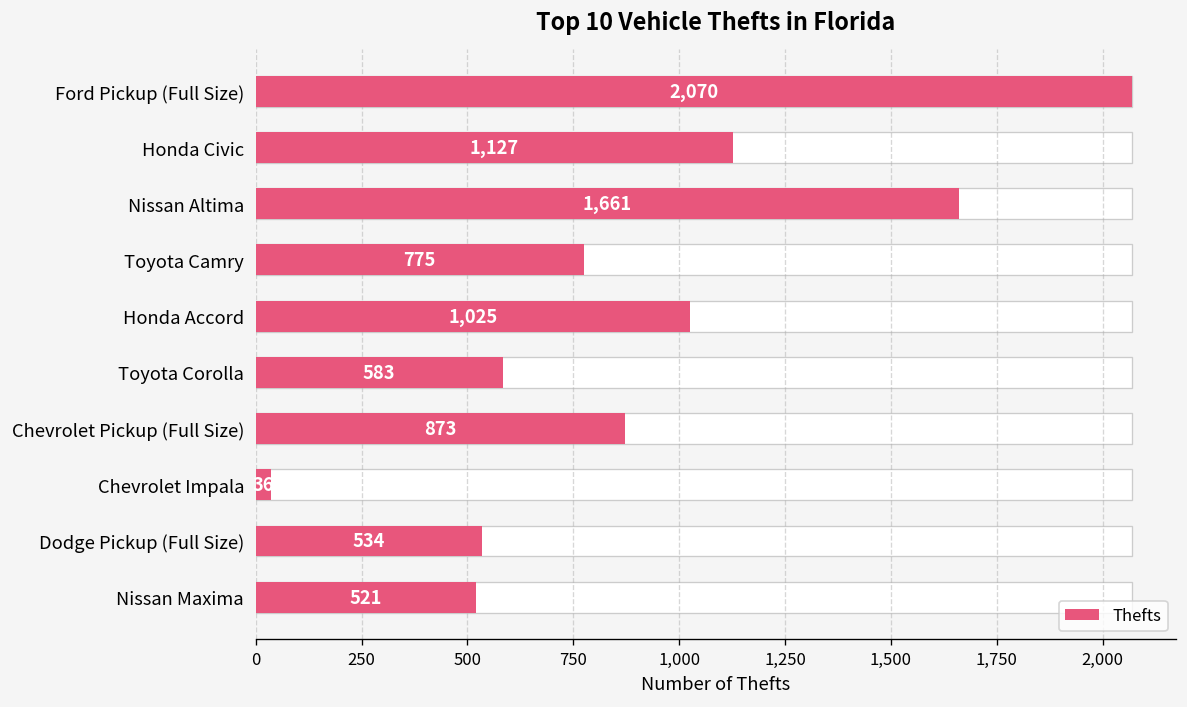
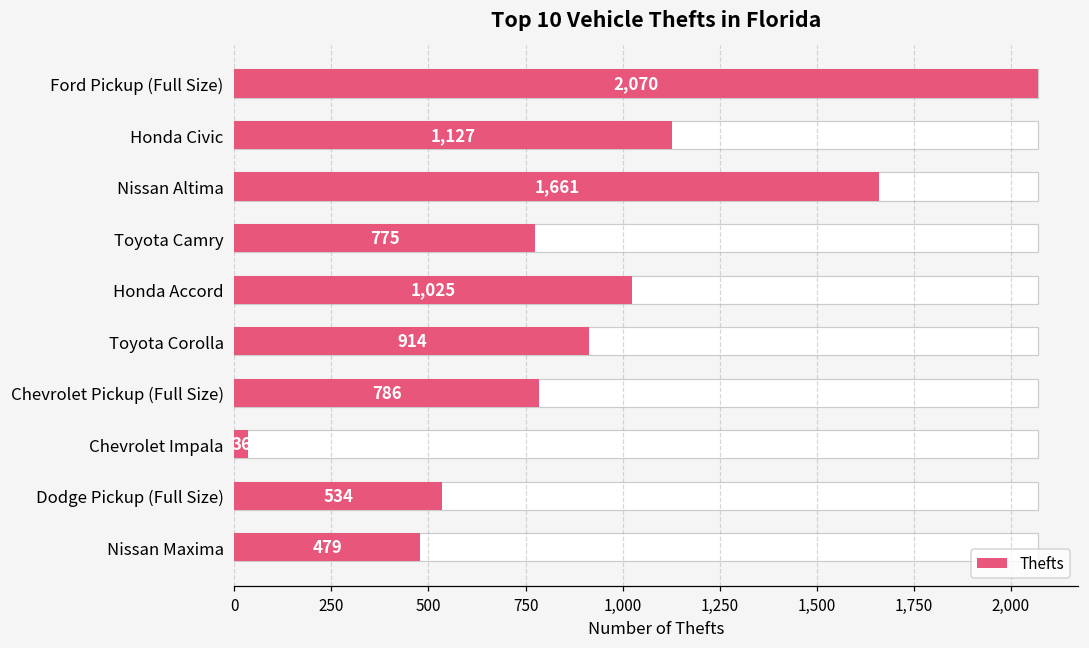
Thefts, Toyota Corolla: 583 -> 914
Thefts, Chevrolet Pickup (Full Size): 873 -> 786
Thefts, Nissan Maxima: 521 -> 479
